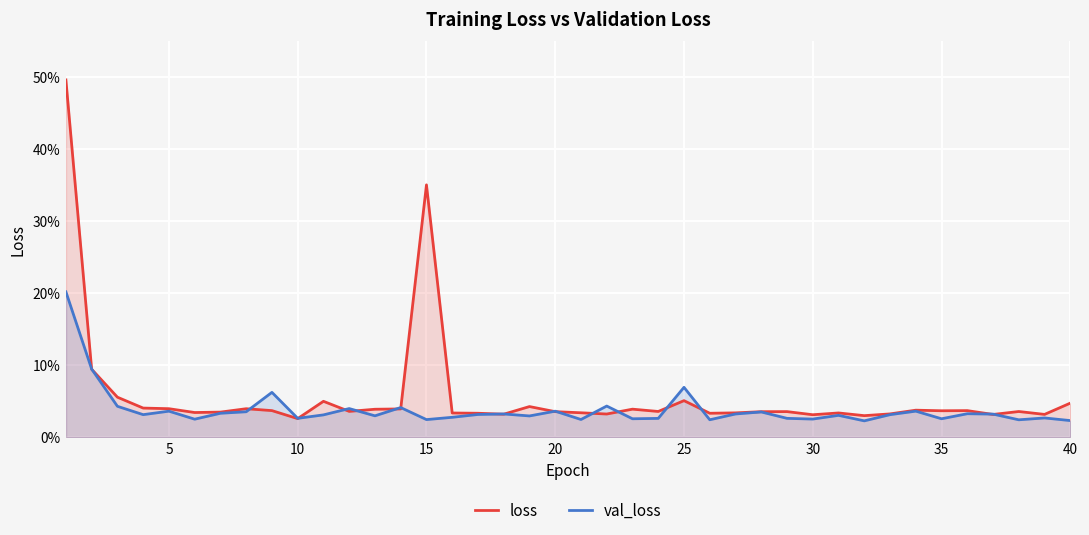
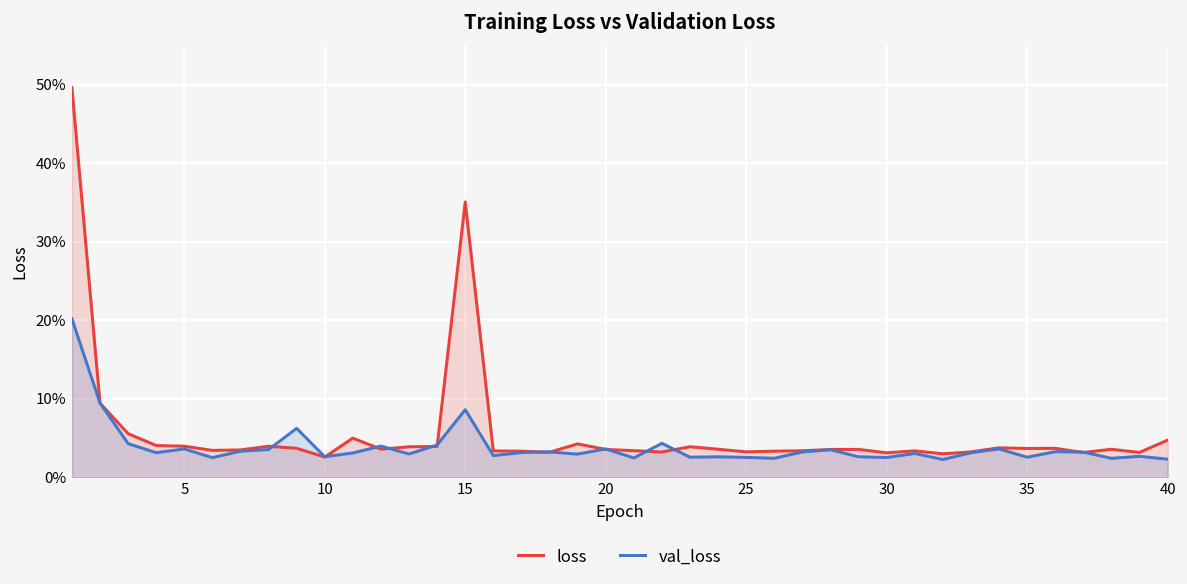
val_loss, 15: 2% -> 9%
loss, 25: 5% -> 3%
val_loss, 25: 7% -> 3%
